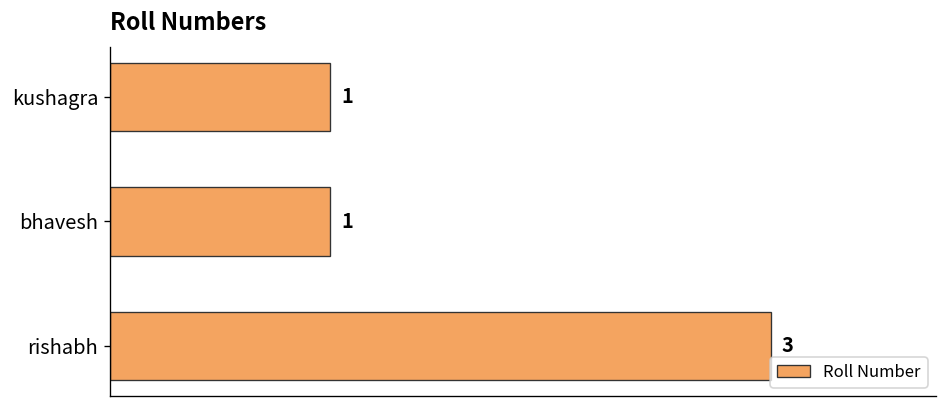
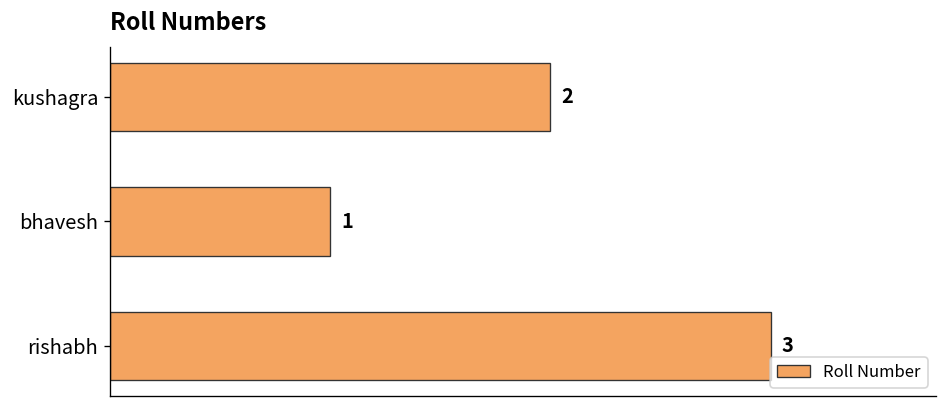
kushagra: 1 -> 2
